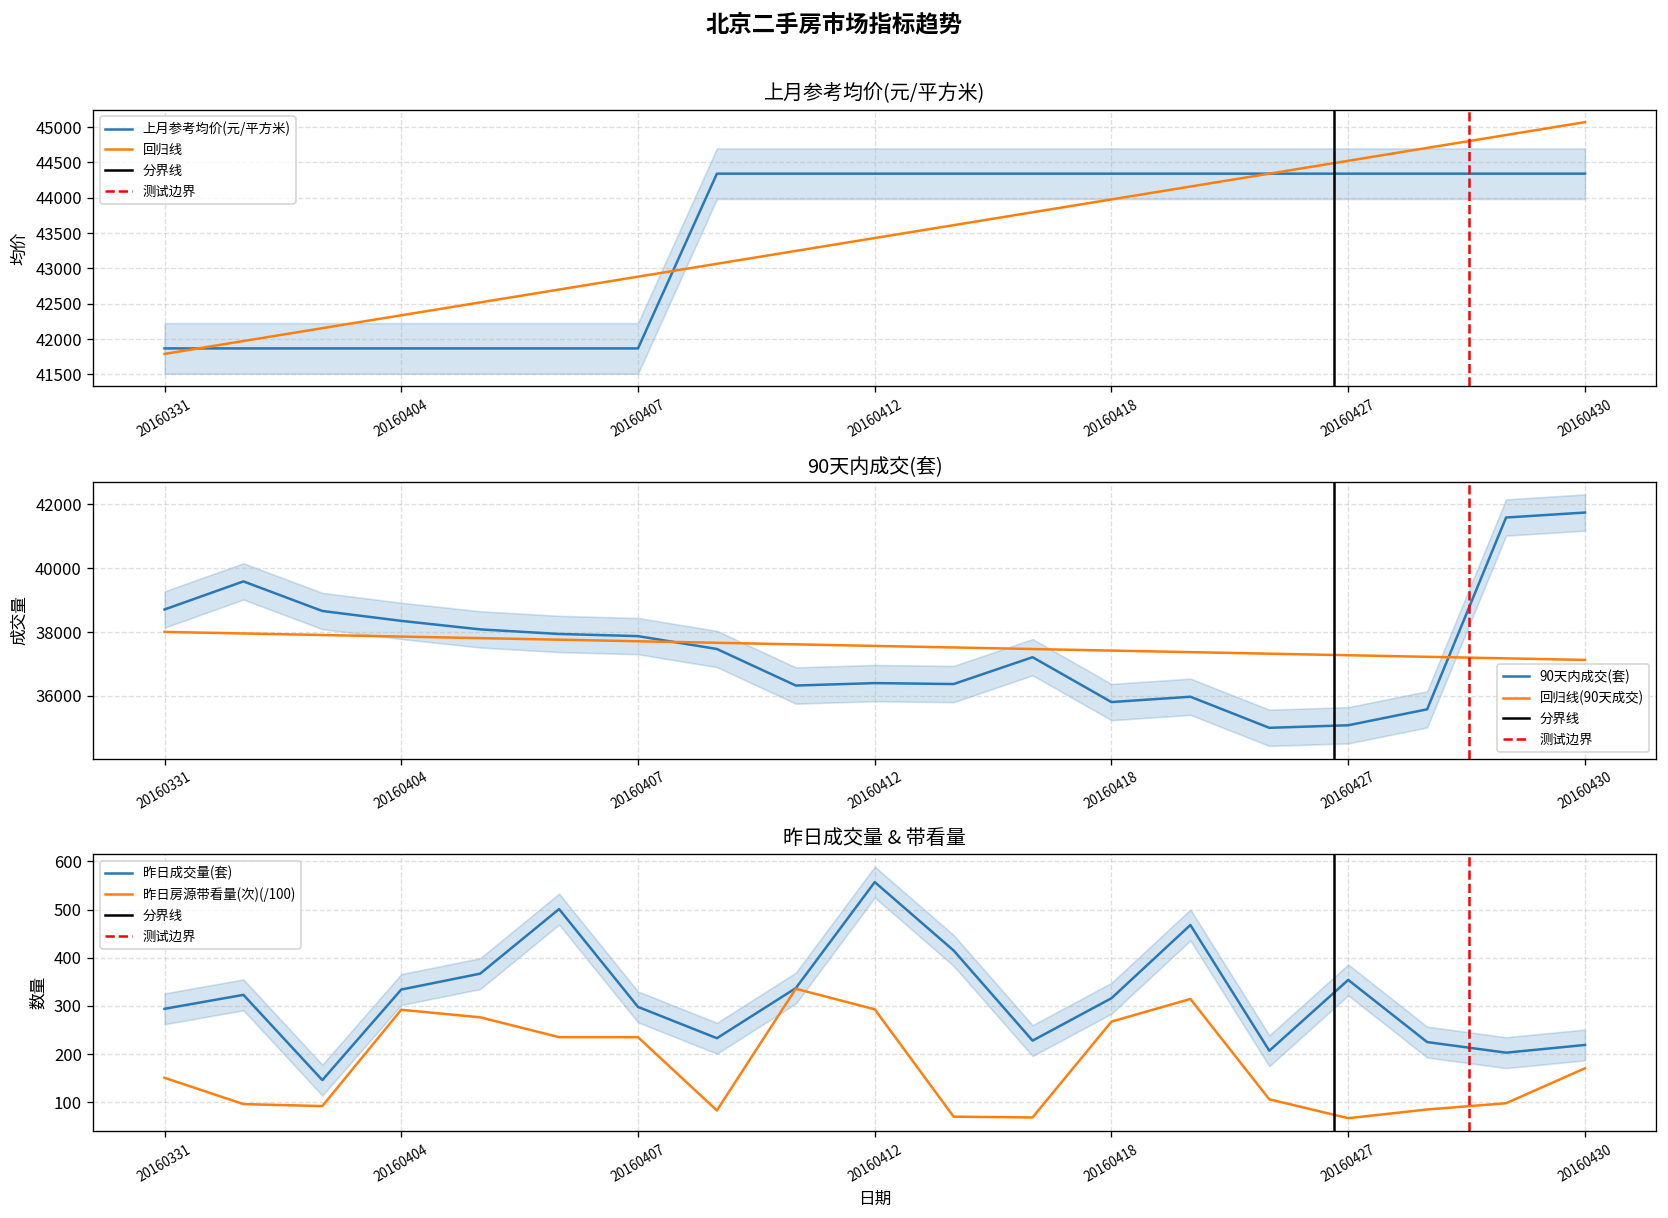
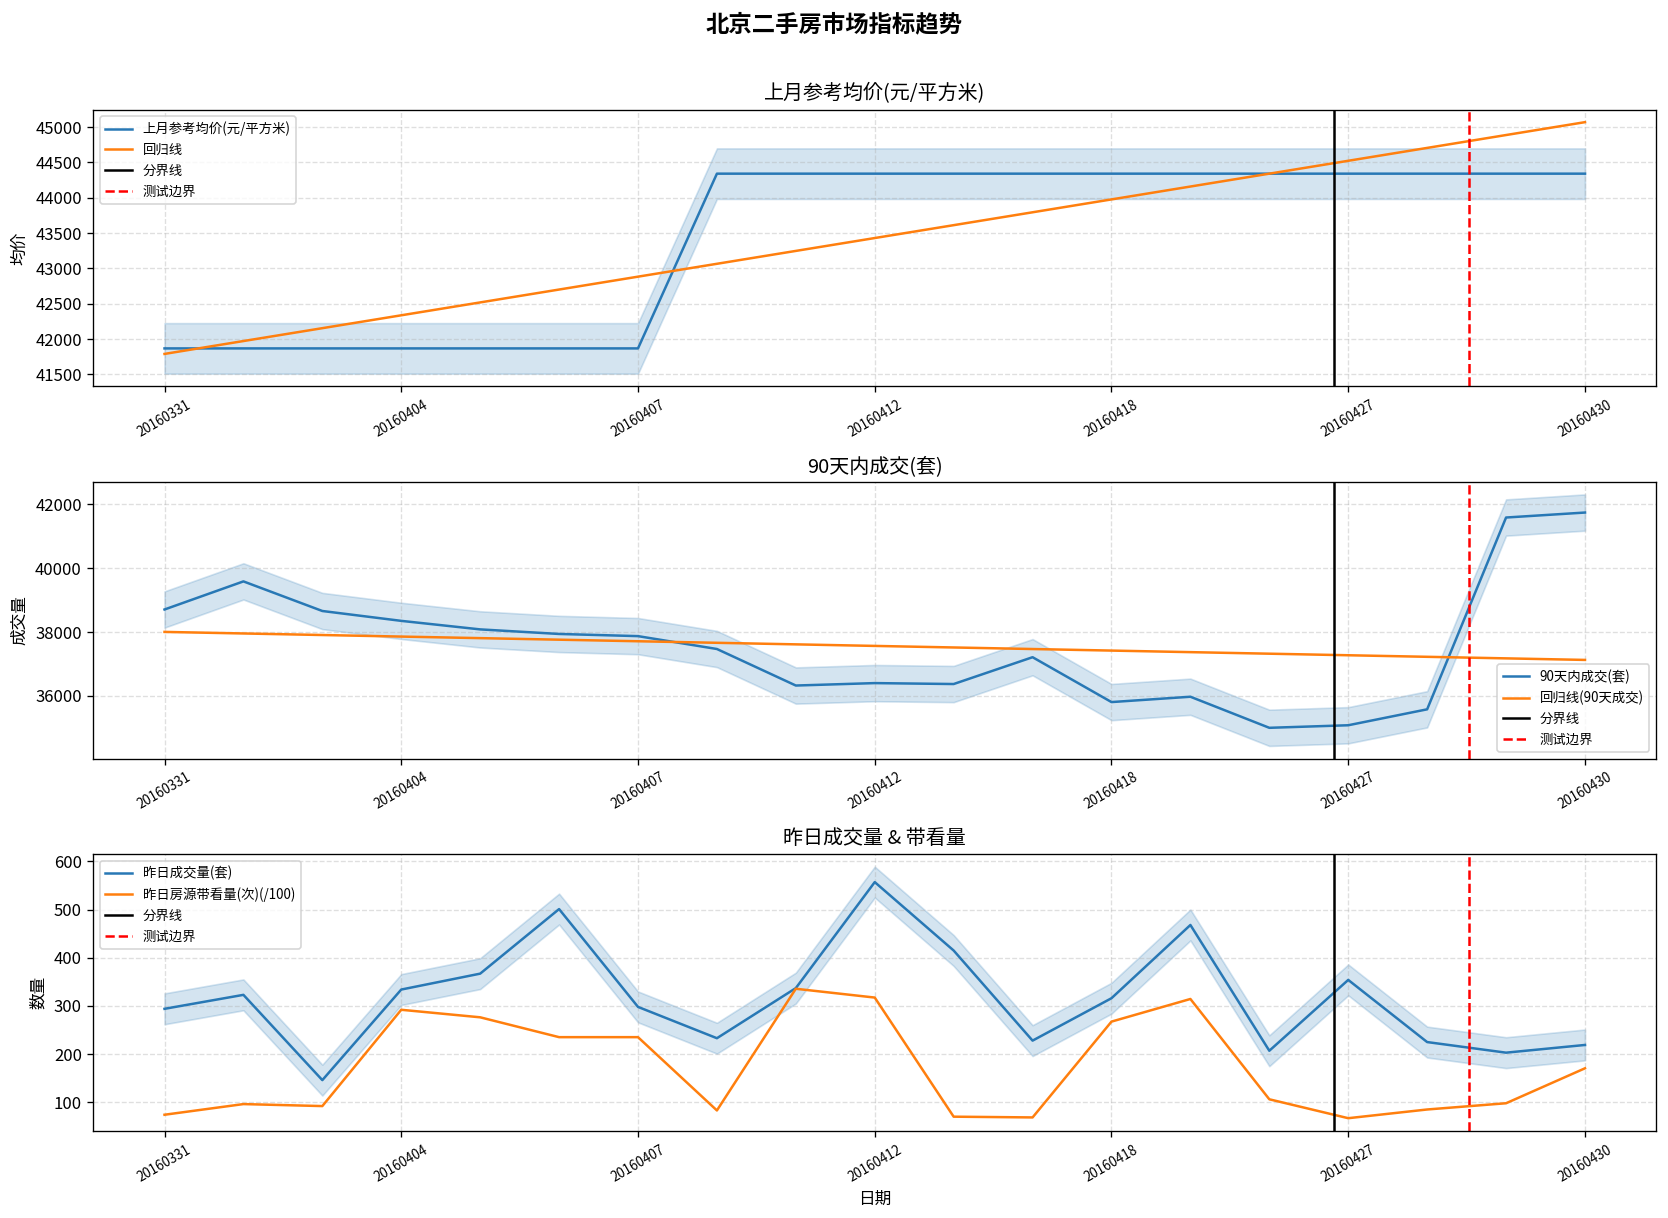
昨日成交量 & 带看量, 昨日房源带看量(次)(/100), 20160331: 150 -> 70
昨日成交量 & 带看量, 昨日房源带看量(次)(/100), 20160412: 290 -> 320
